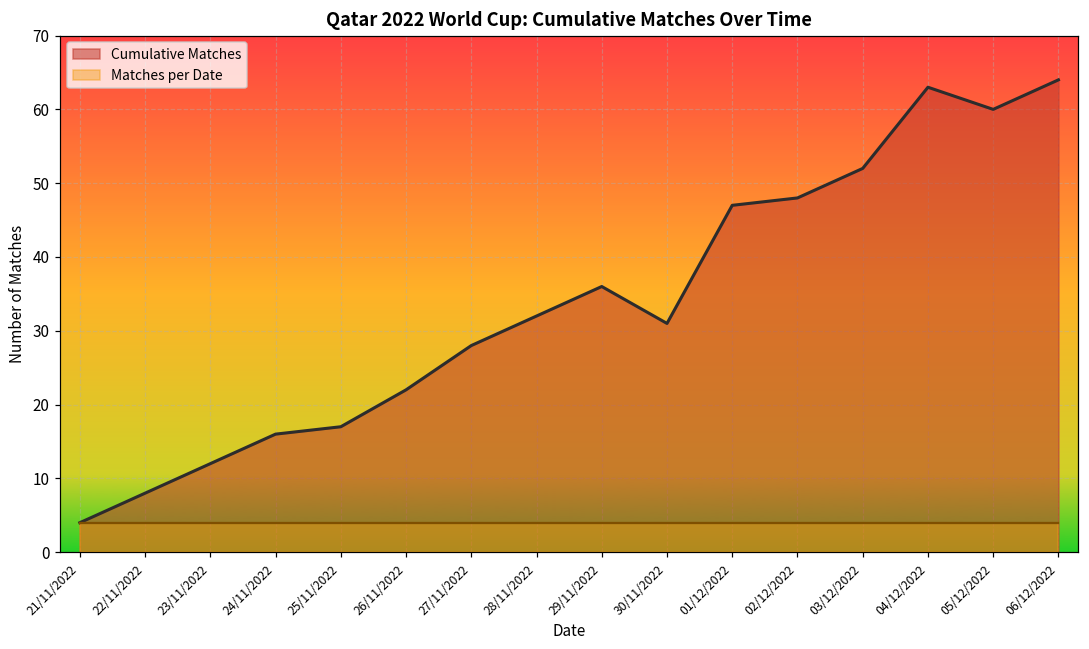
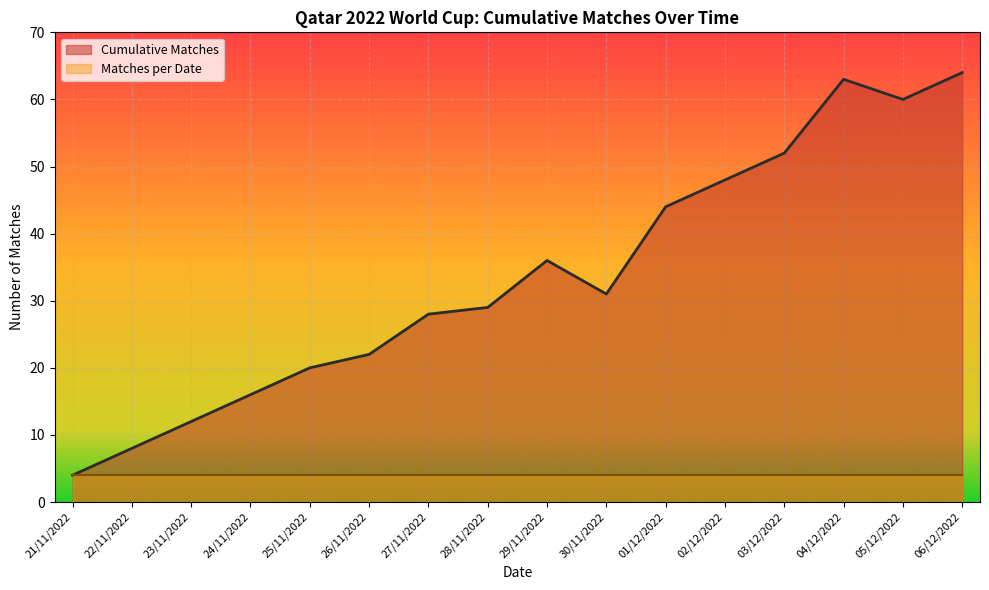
Cumulative Matches, 25/11/2022: 17 -> 20
Cumulative Matches, 28/11/2022: 32 -> 29
Cumulative Matches, 01/12/2022: 47 -> 44
